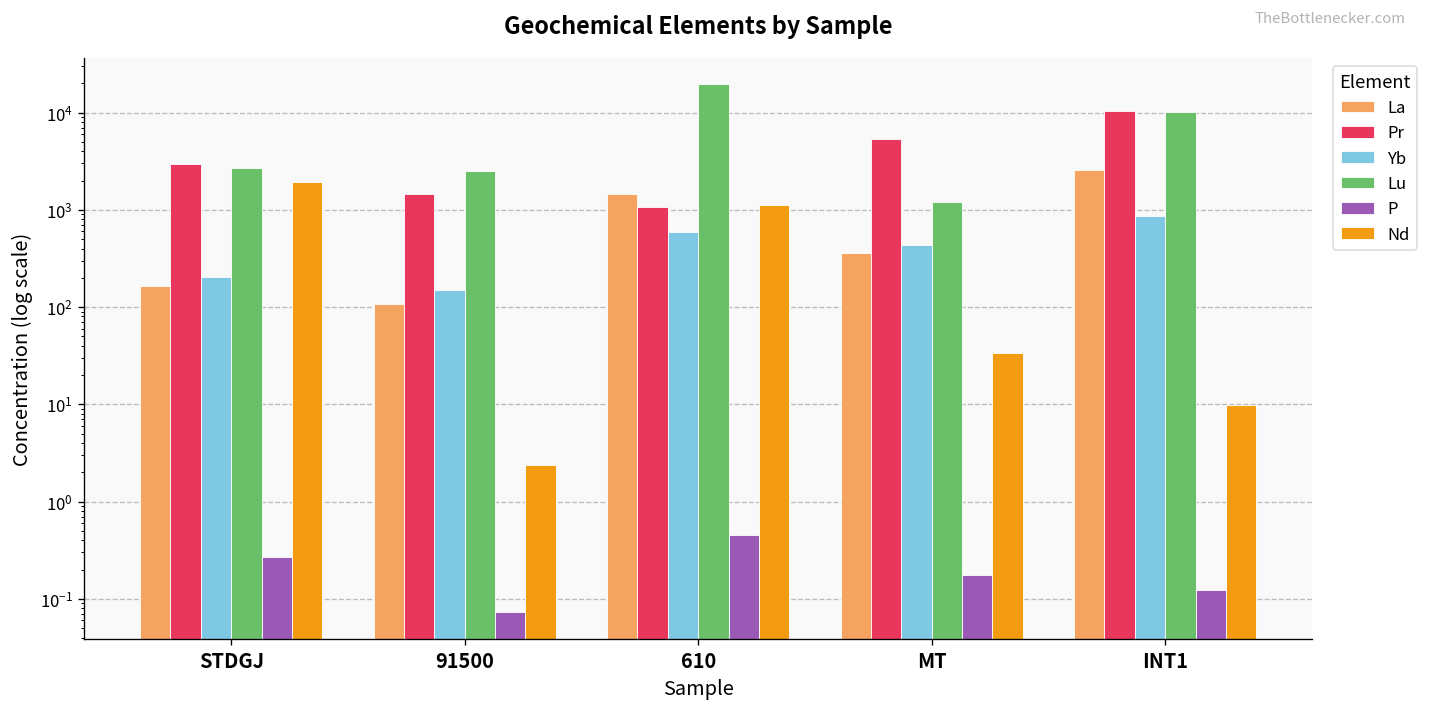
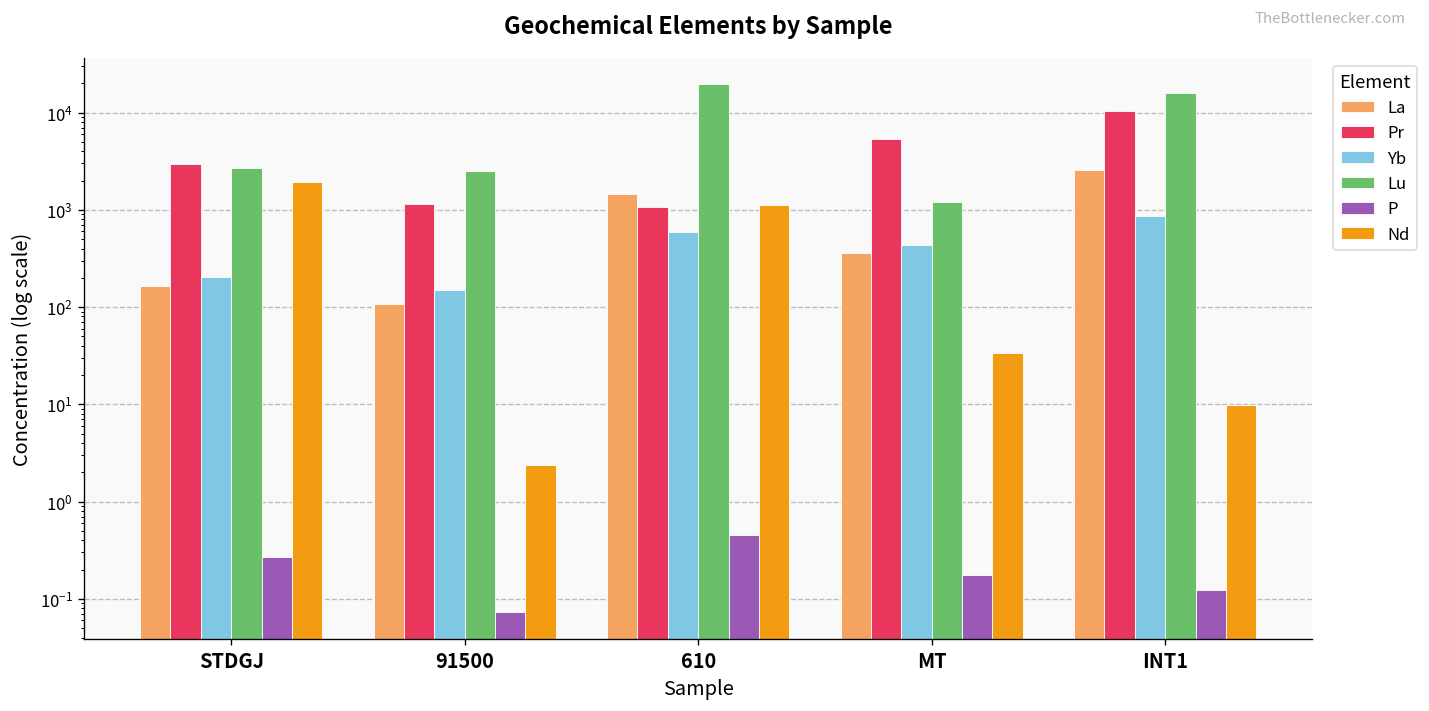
Pr, 91500: 1500 -> 1100
Lu, INT1: 10000 -> 16000
